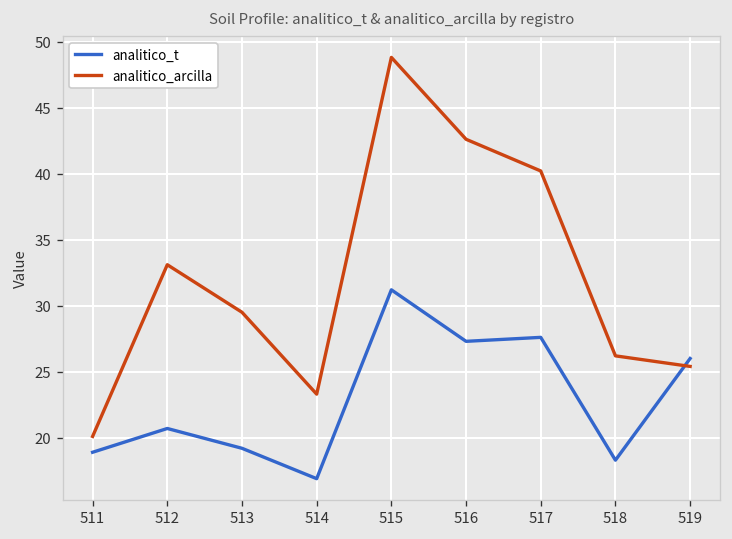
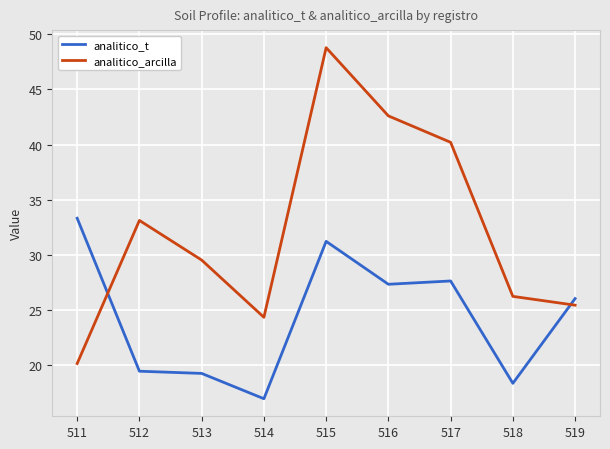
analitico_t, 511: 18.9 -> 33.3
analitico_t, 512: 20.7 -> 19.4
analitico_arcilla, 514: 23.3 -> 24.3
